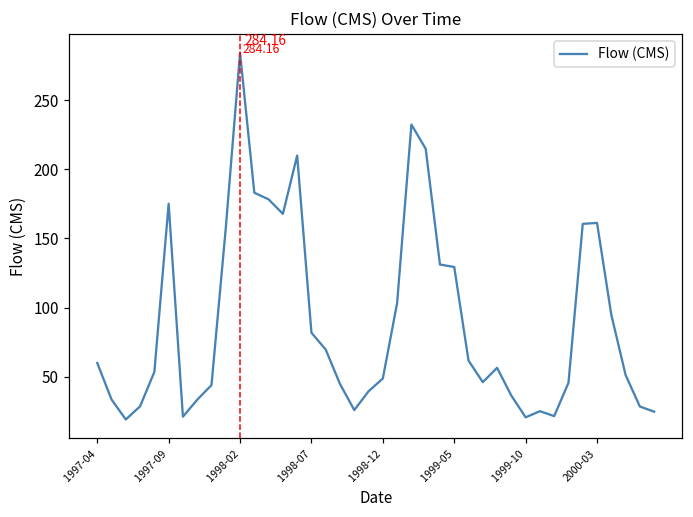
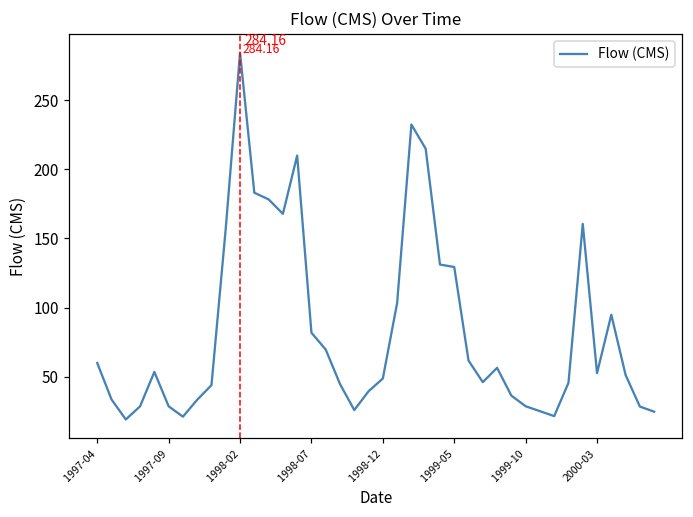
1997-09: 175 -> 29
1999-10: 21 -> 29
2000-03: 161 -> 53
